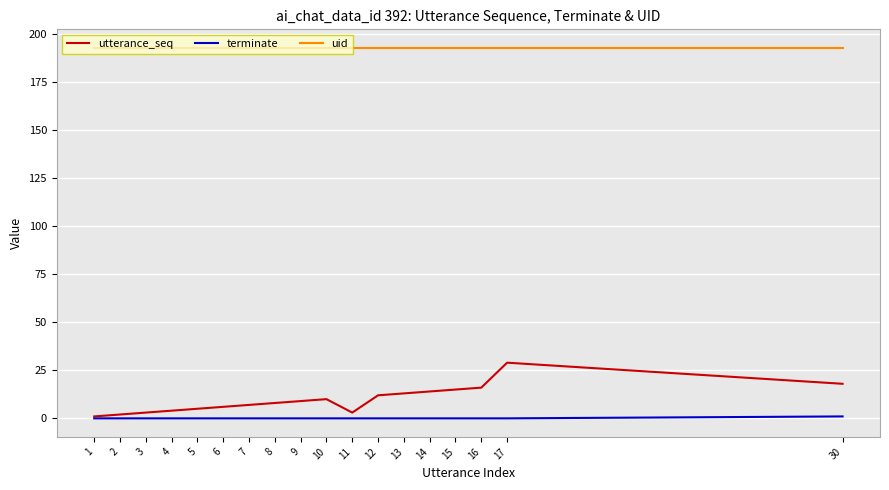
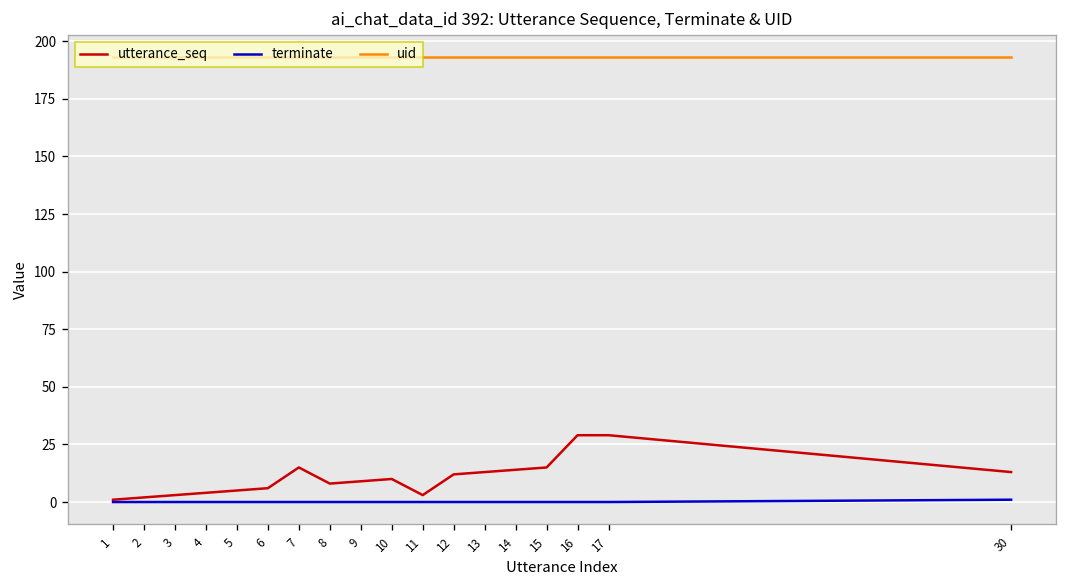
utterance_seq, 7: 7 -> 15
utterance_seq, 16: 16 -> 29
utterance_seq, 30: 18 -> 13
